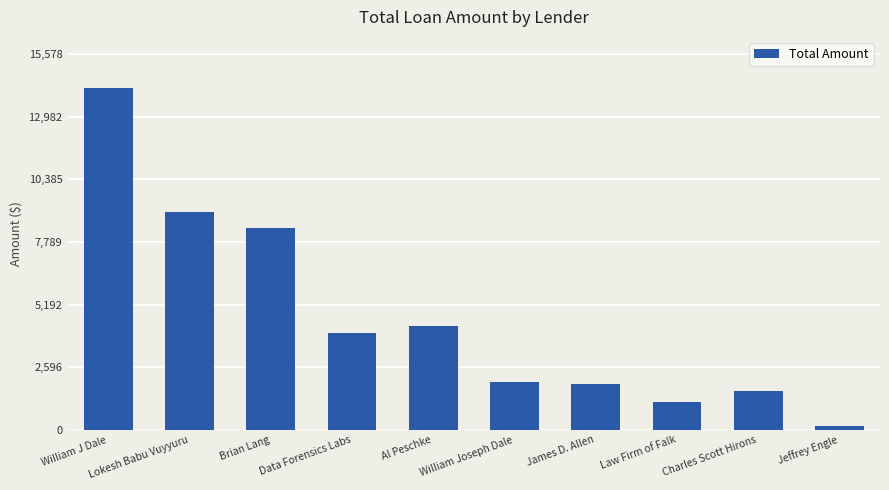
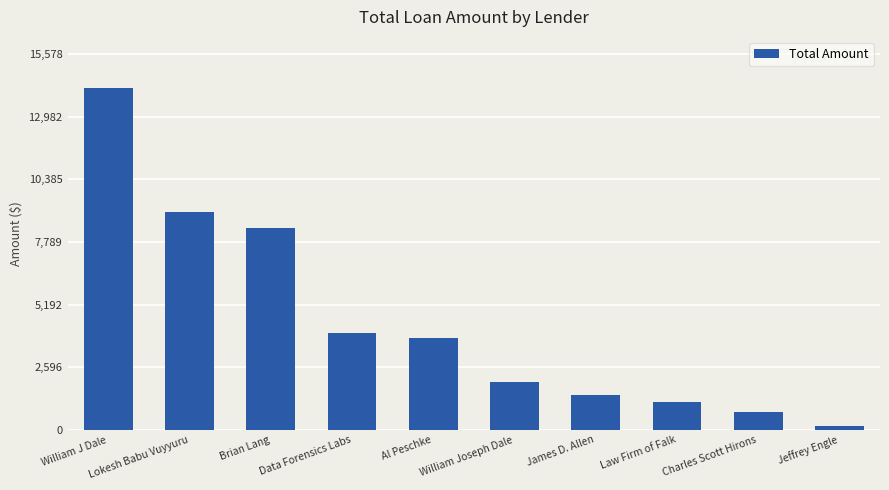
Al Peschke: 4,300 -> 3,800
James D. Allen: 1,900 -> 1,400
Charles Scott Hirons: 1,600 -> 700
